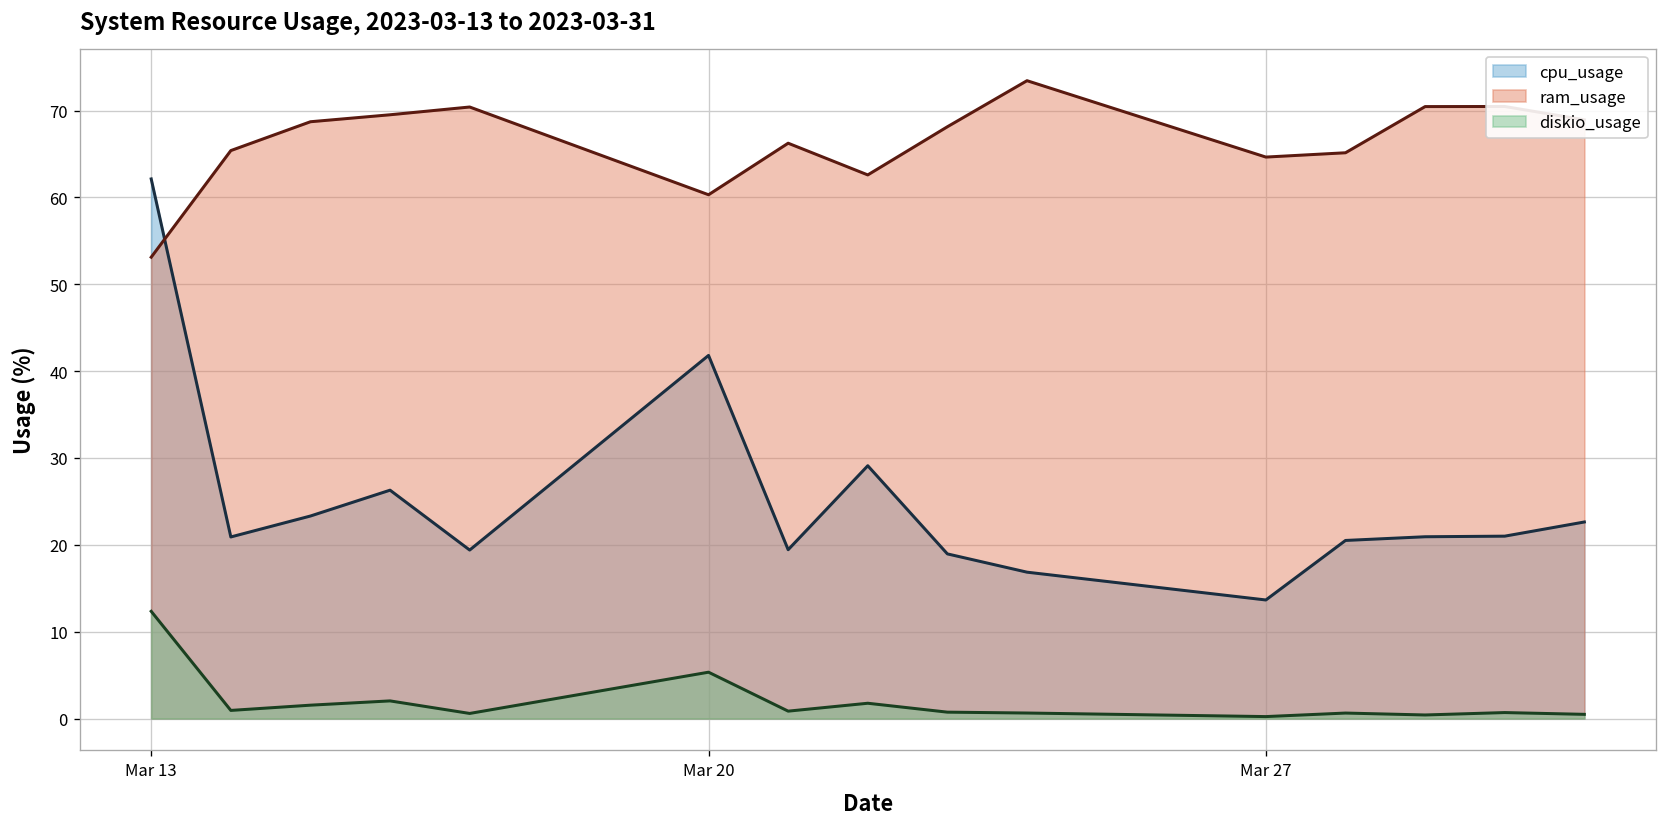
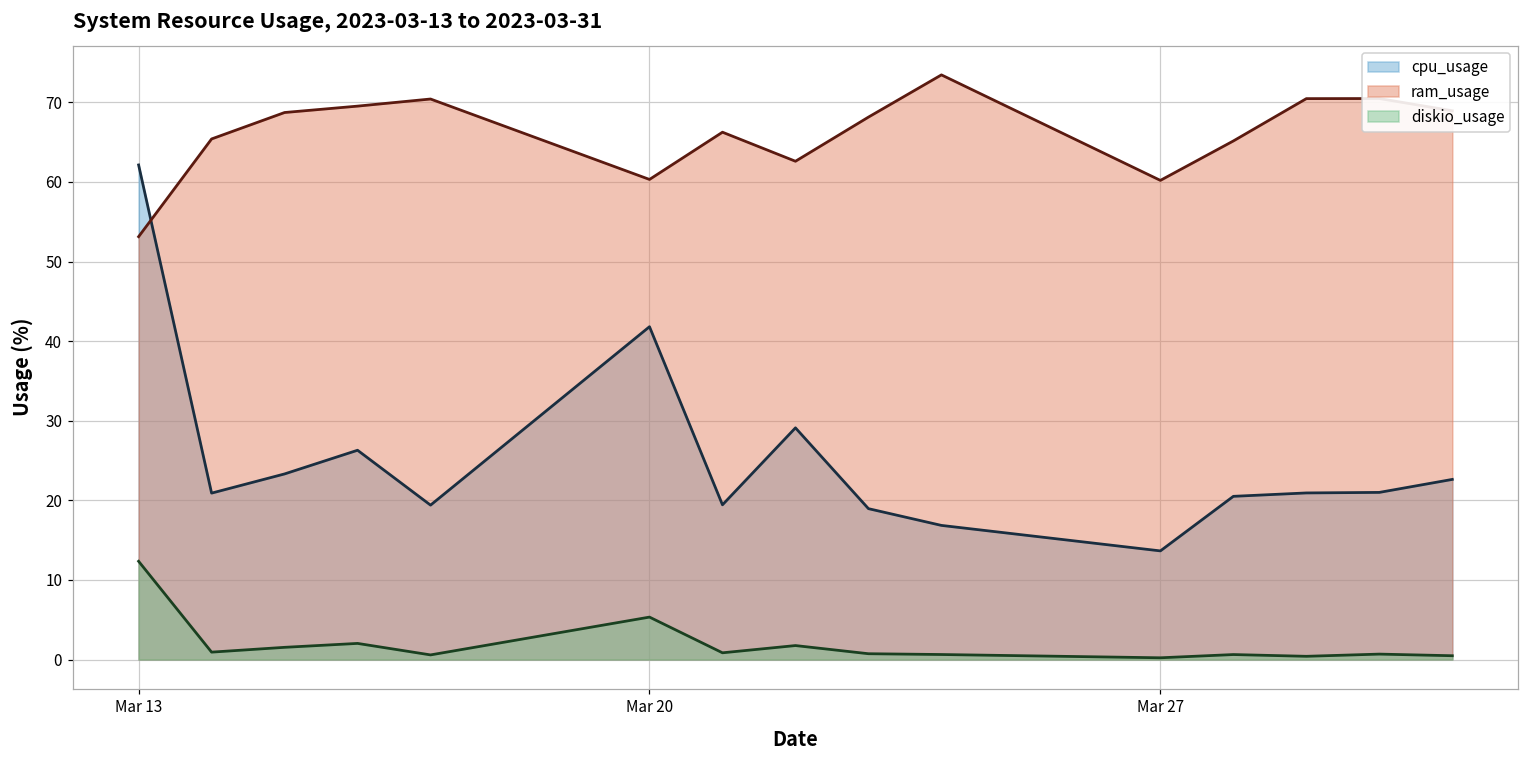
ram_usage, Mar 27: 65 -> 60
